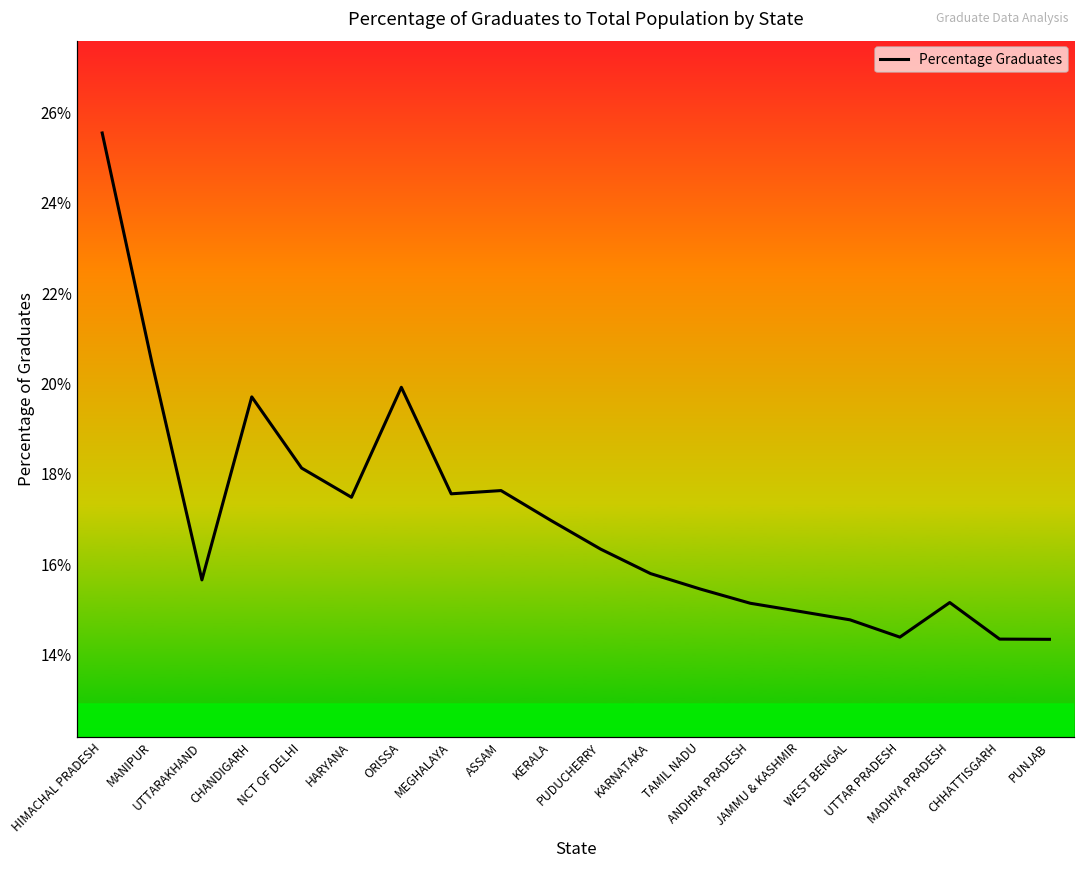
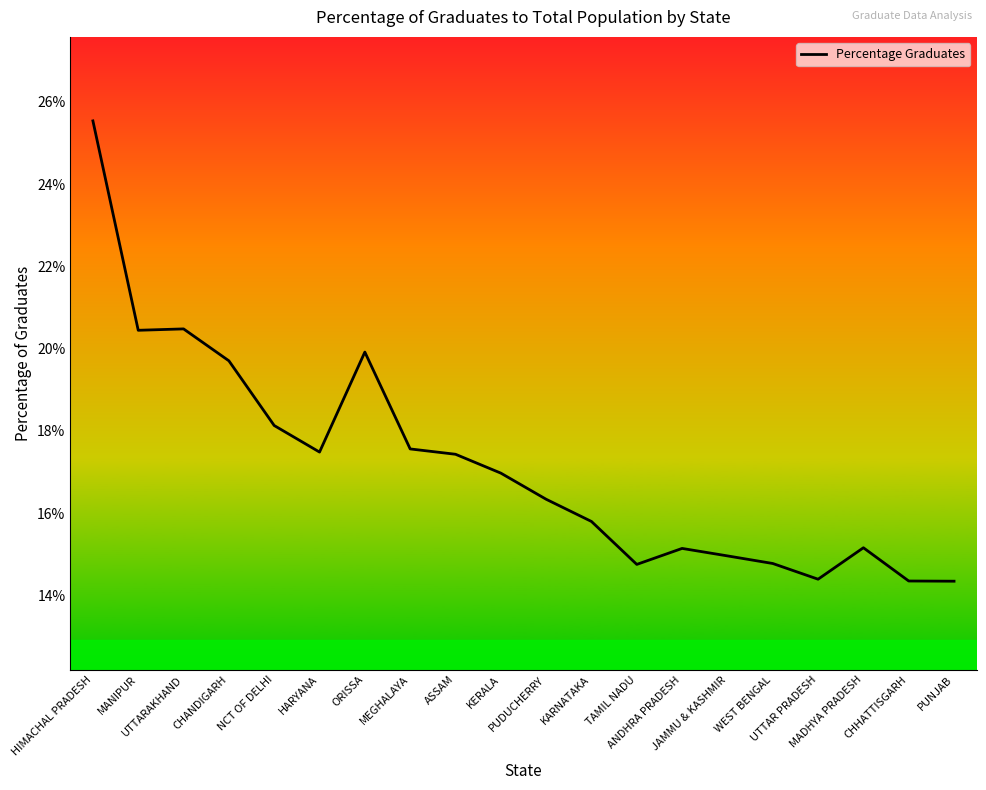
UTTARAKHAND: 15.7% -> 20.5%
ASSAM: 17.6% -> 17.4%
TAMIL NADU: 15.5% -> 14.8%
